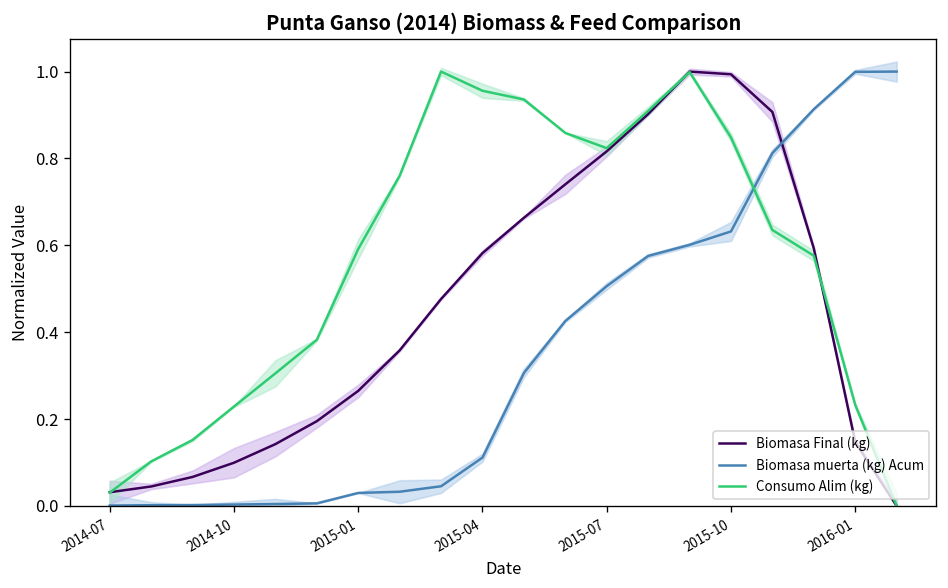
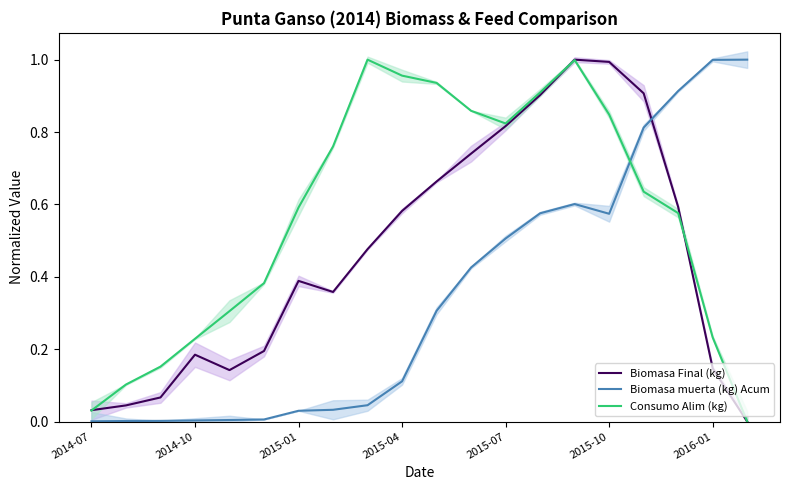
Biomasa Final (kg), 2014-10: 0.10 -> 0.18
Biomasa Final (kg), 2015-01: 0.26 -> 0.39
Biomasa muerta (kg) Acum, 2015-10: 0.63 -> 0.57
